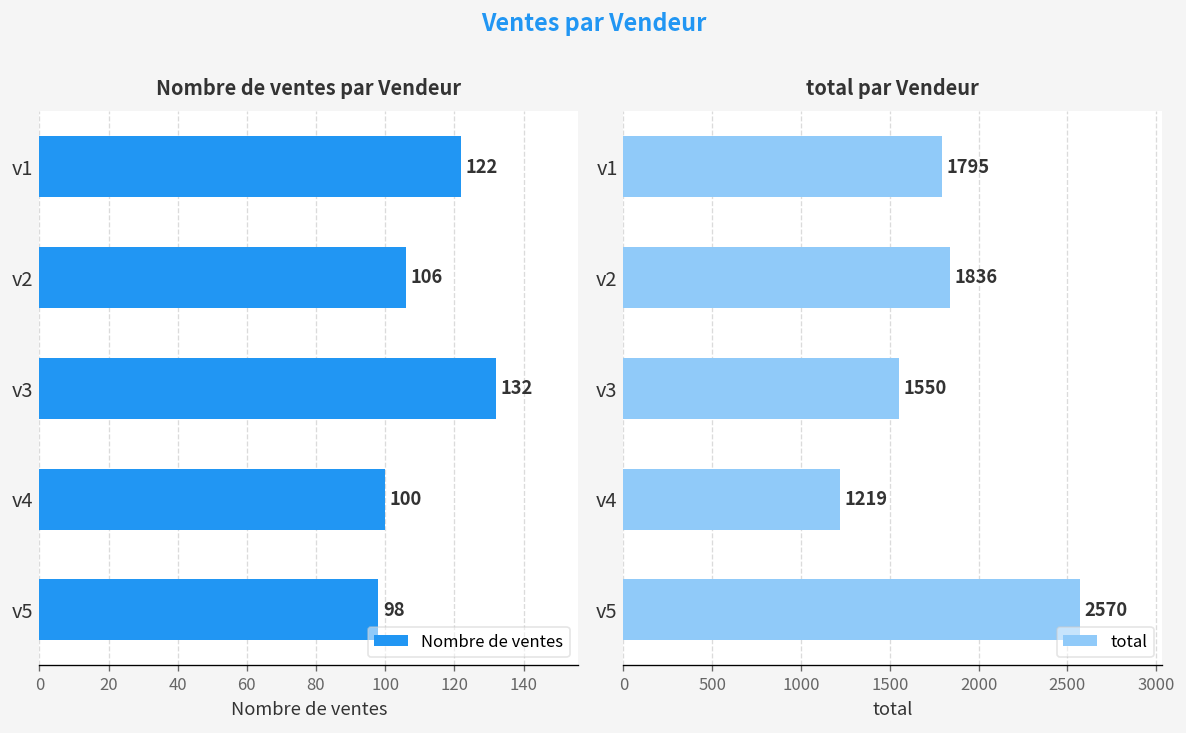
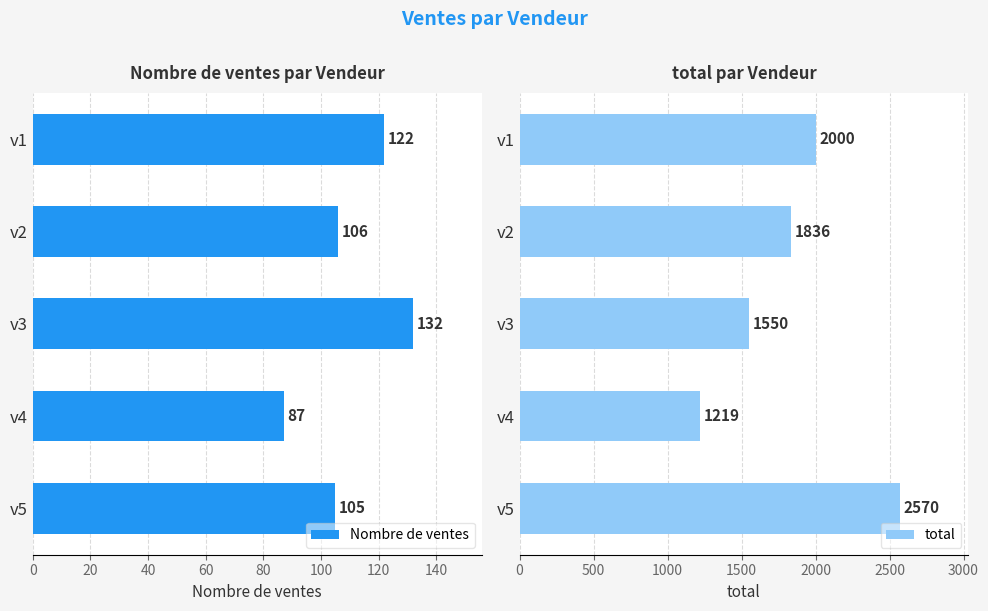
Nombre de ventes par Vendeur, v4: 100 -> 87
Nombre de ventes par Vendeur, v5: 98 -> 105
total par Vendeur, v1: 1795 -> 2000
